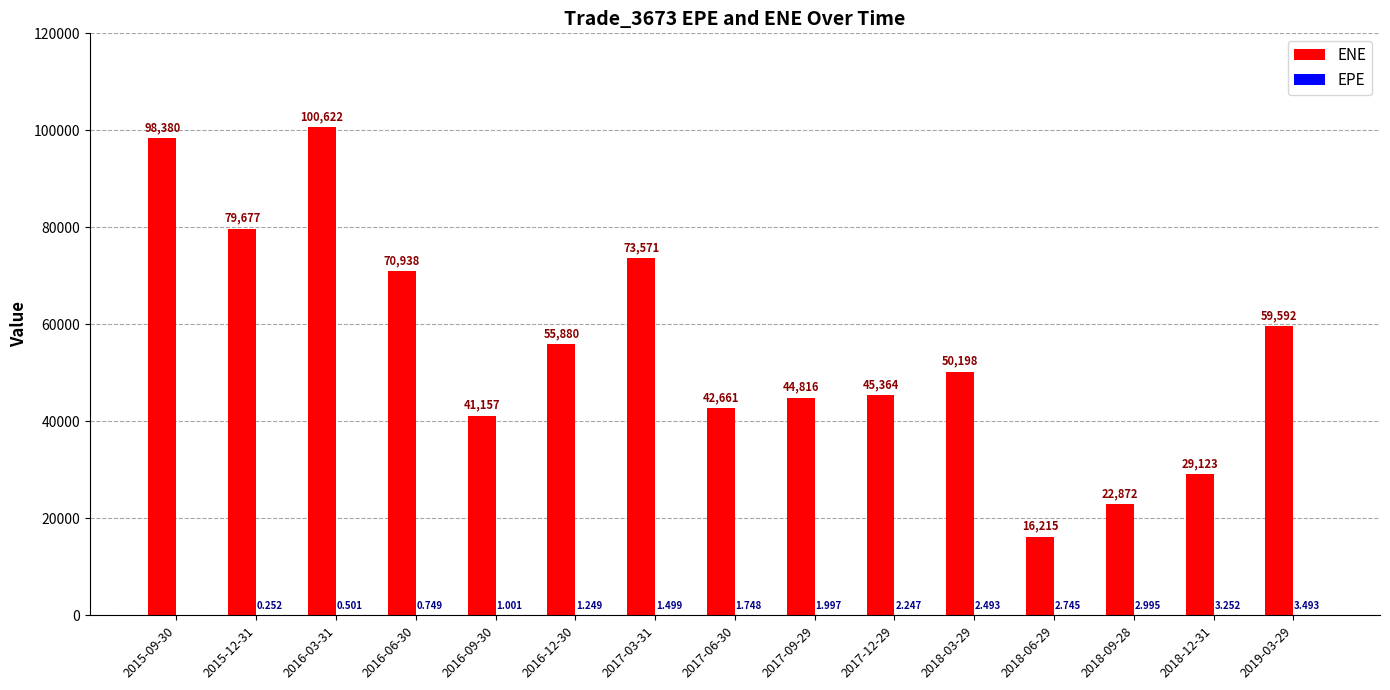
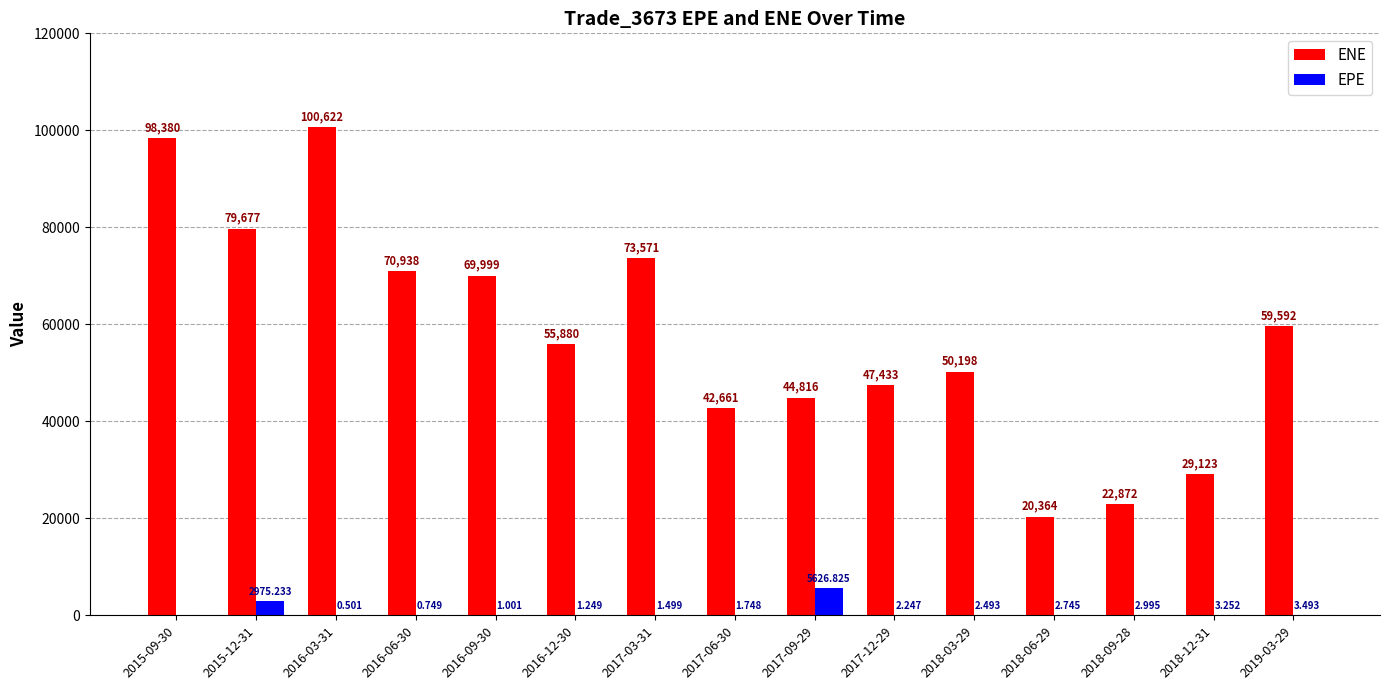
EPE, 2015-12-31: 0.252 -> 2975.233
ENE, 2016-09-30: 41,157 -> 69,999
EPE, 2017-09-29: 1.997 -> 5626.825
ENE, 2017-12-29: 45,364 -> 47,433
ENE, 2018-06-29: 16,215 -> 20,364
